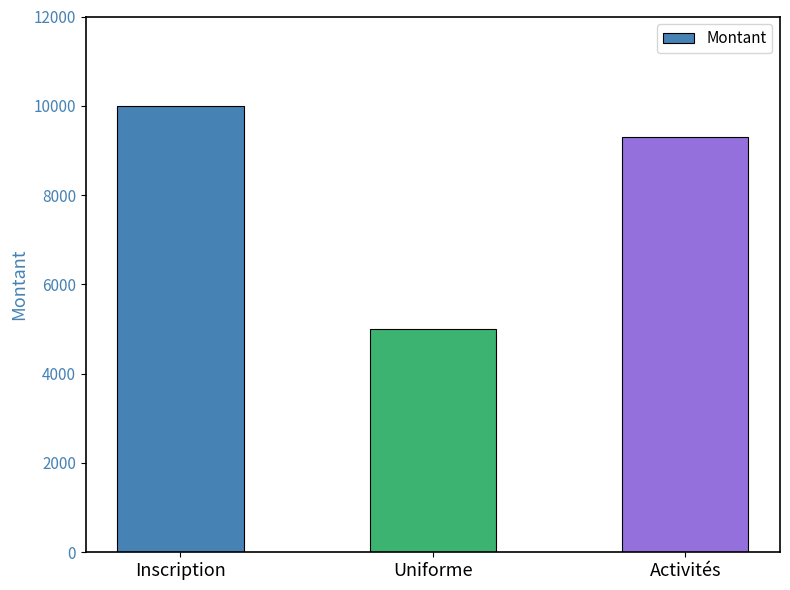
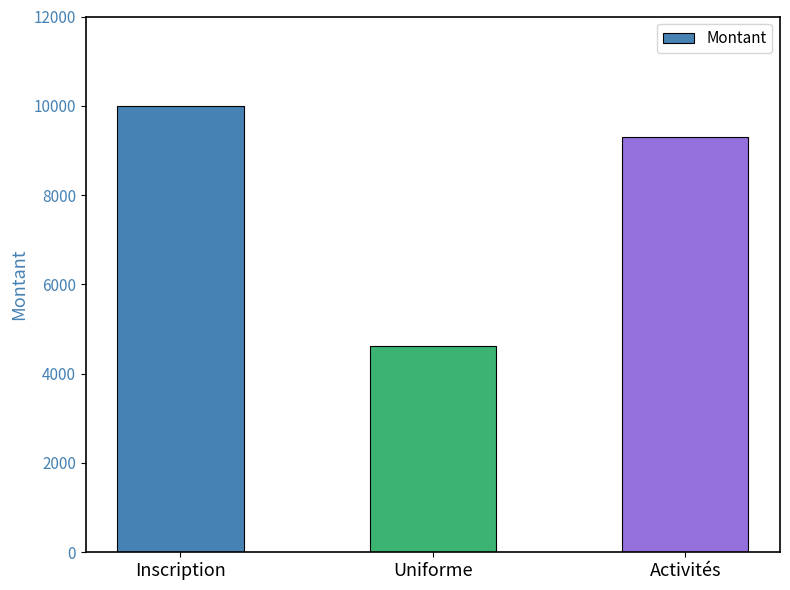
Uniforme: 5000 -> 4600
